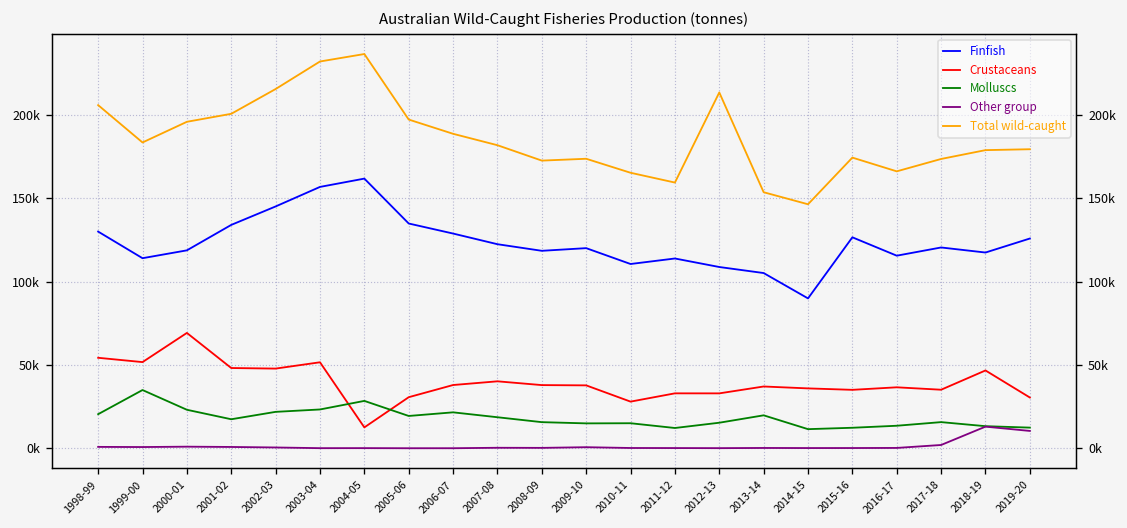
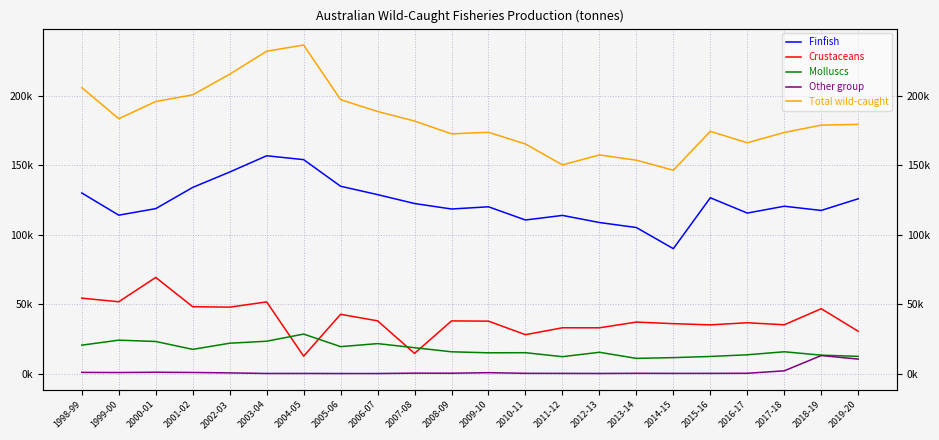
Molluscs, 1999-00: 35000 -> 24000
Finfish, 2004-05: 162000 -> 154000
Crustaceans, 2005-06: 31000 -> 43000
Crustaceans, 2007-08: 40000 -> 15000
Total wild-caught, 2011-12: 159000 -> 150000
Total wild-caught, 2012-13: 213000 -> 157000
Molluscs, 2013-14: 20000 -> 11000
